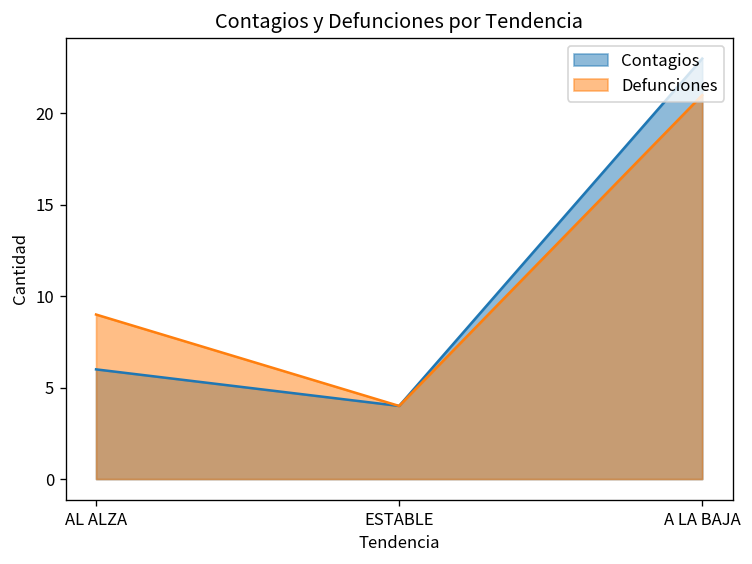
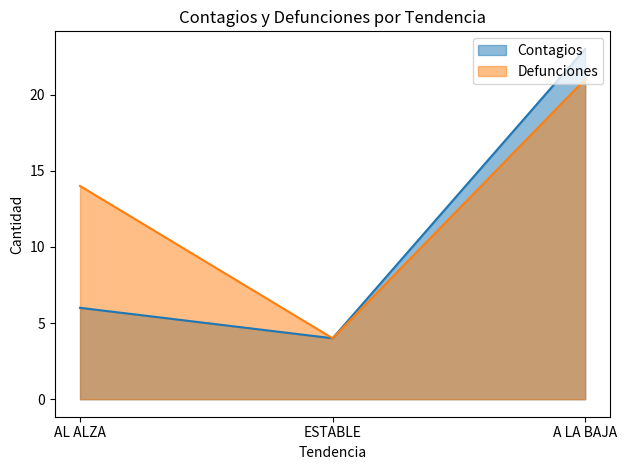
Defunciones, AL ALZA: 9 -> 14
